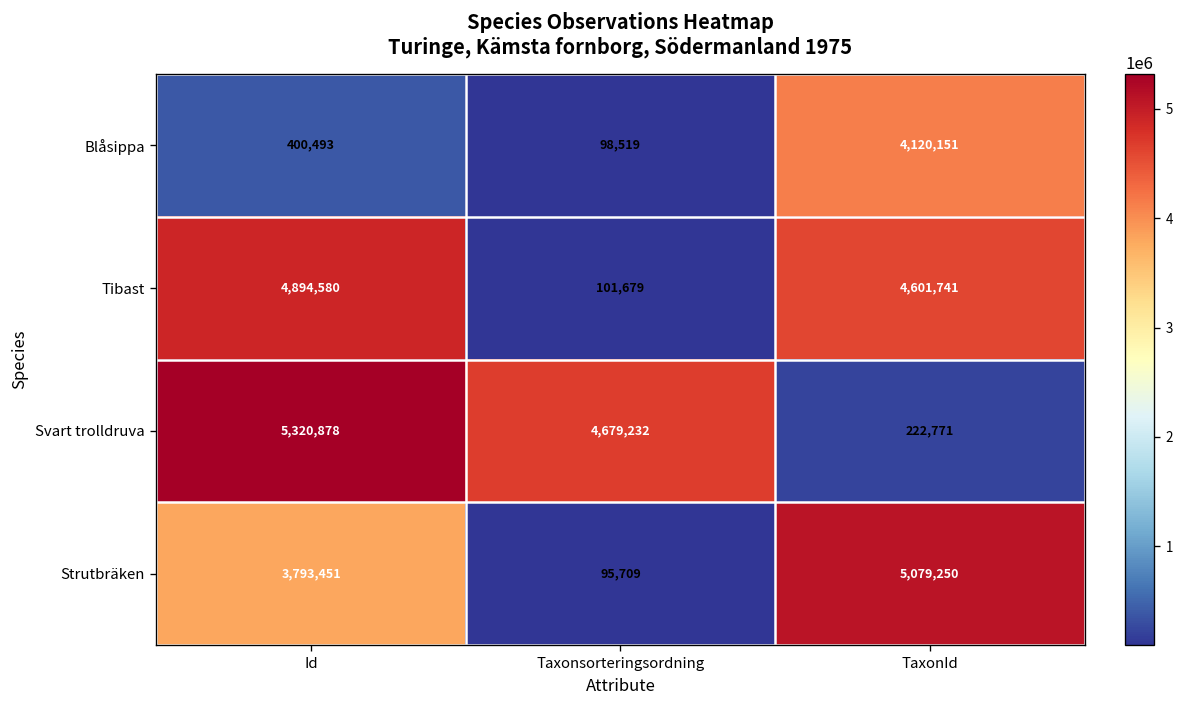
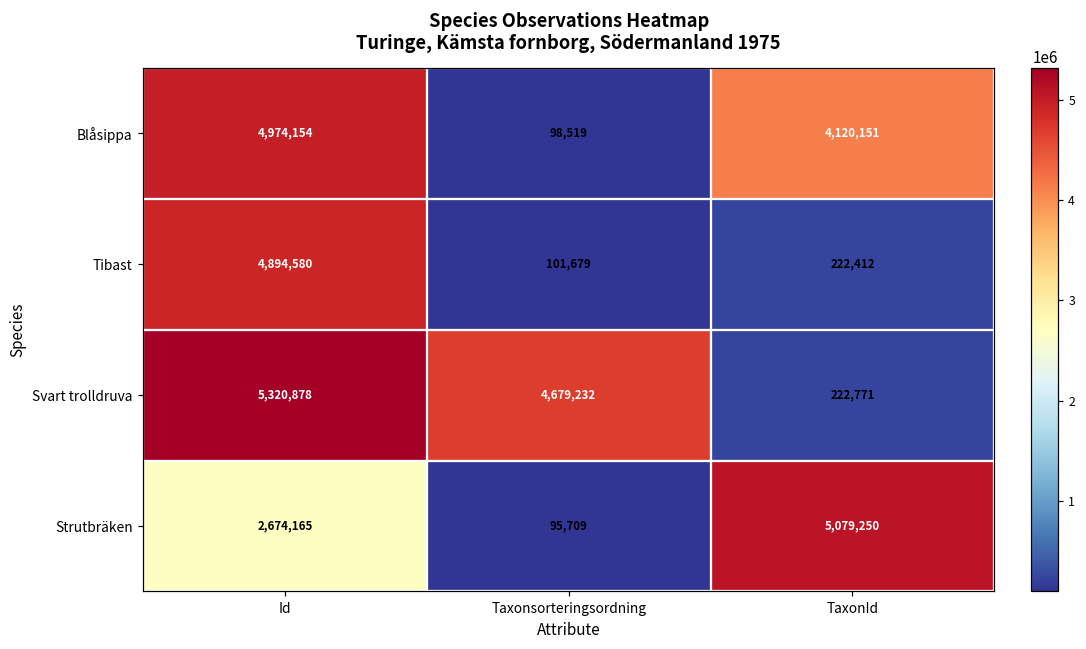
Blåsippa, Id: 400,493 -> 4,974,154
Tibast, TaxonId: 4,601,741 -> 222,412
Strutbräken, Id: 3,793,451 -> 2,674,165
